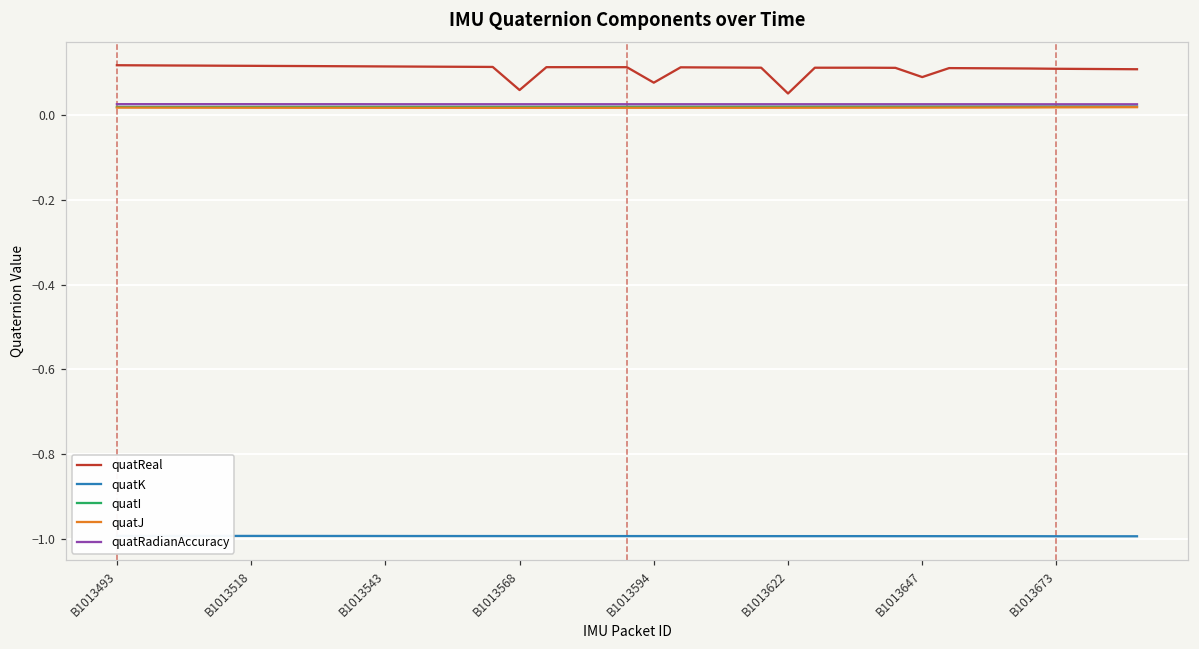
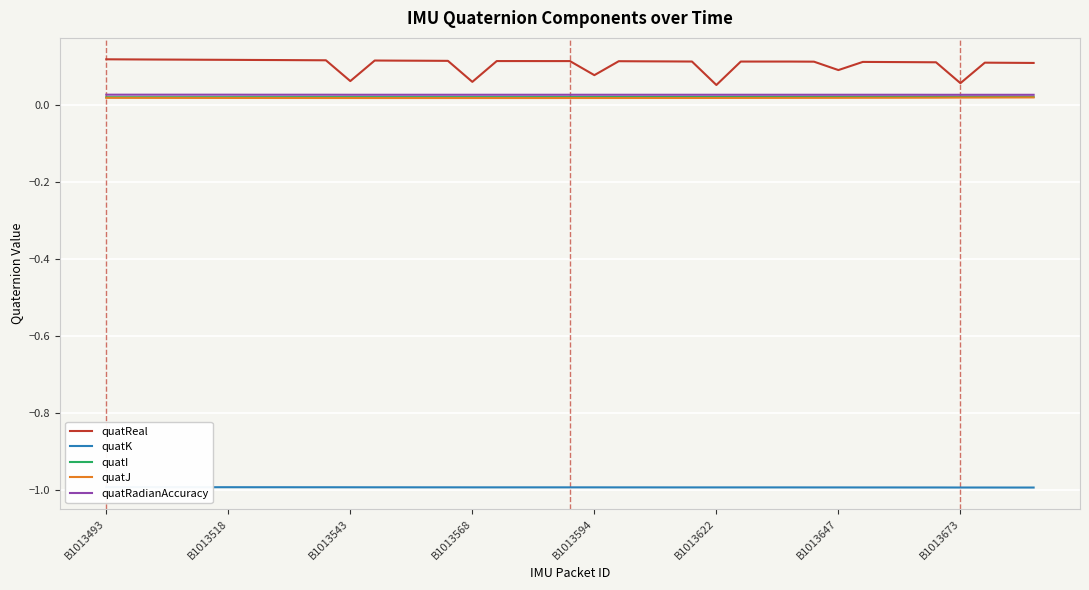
quatReal, B1013543: 0.11 -> 0.06
quatReal, B1013673: 0.11 -> 0.06
